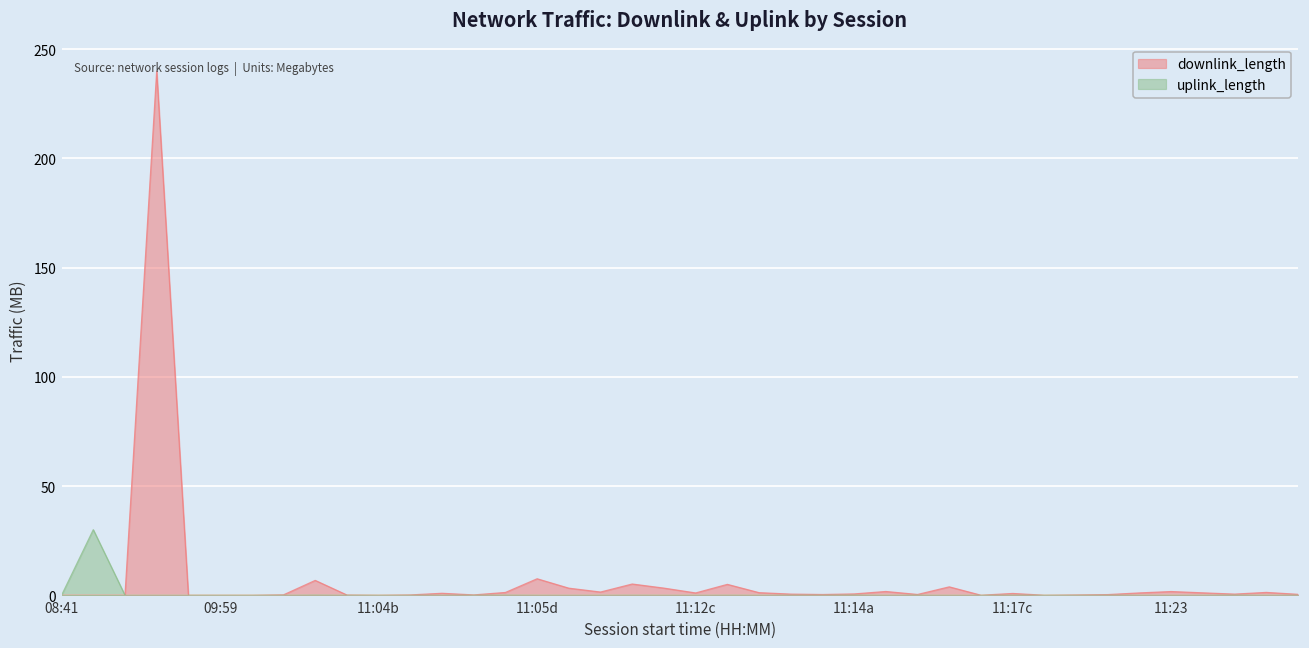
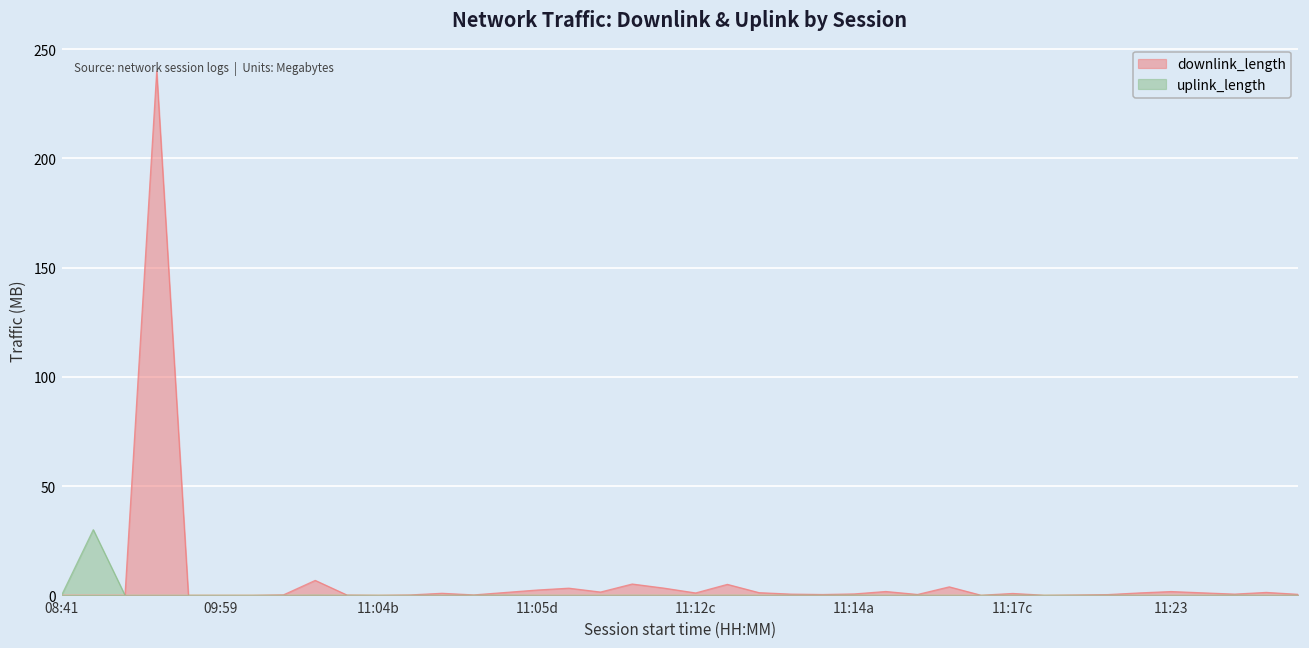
downlink_length, 11:05d: 8 -> 2
